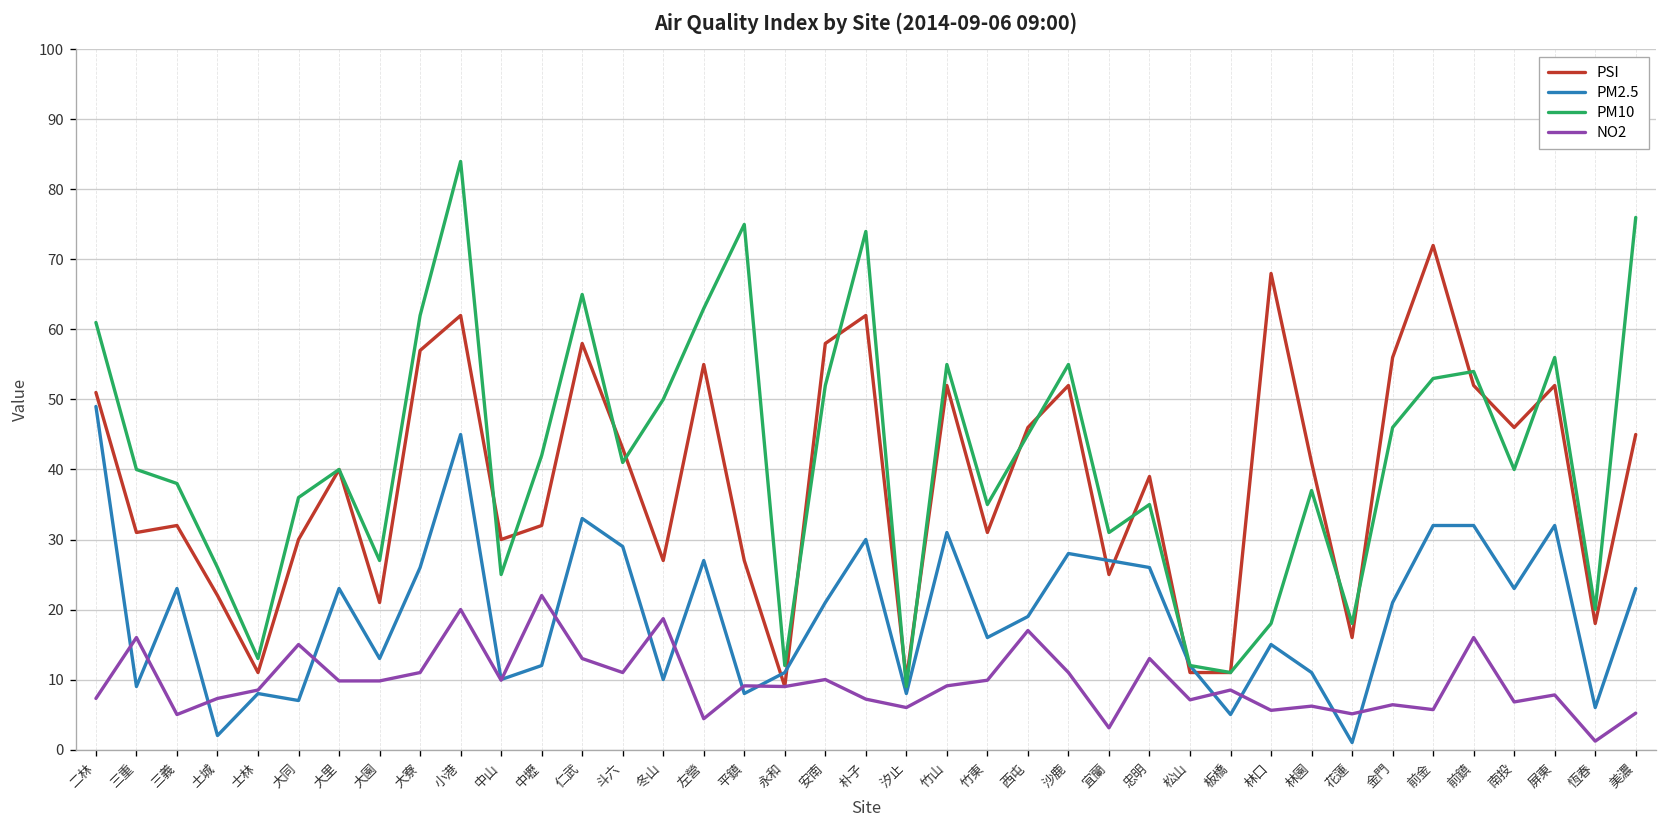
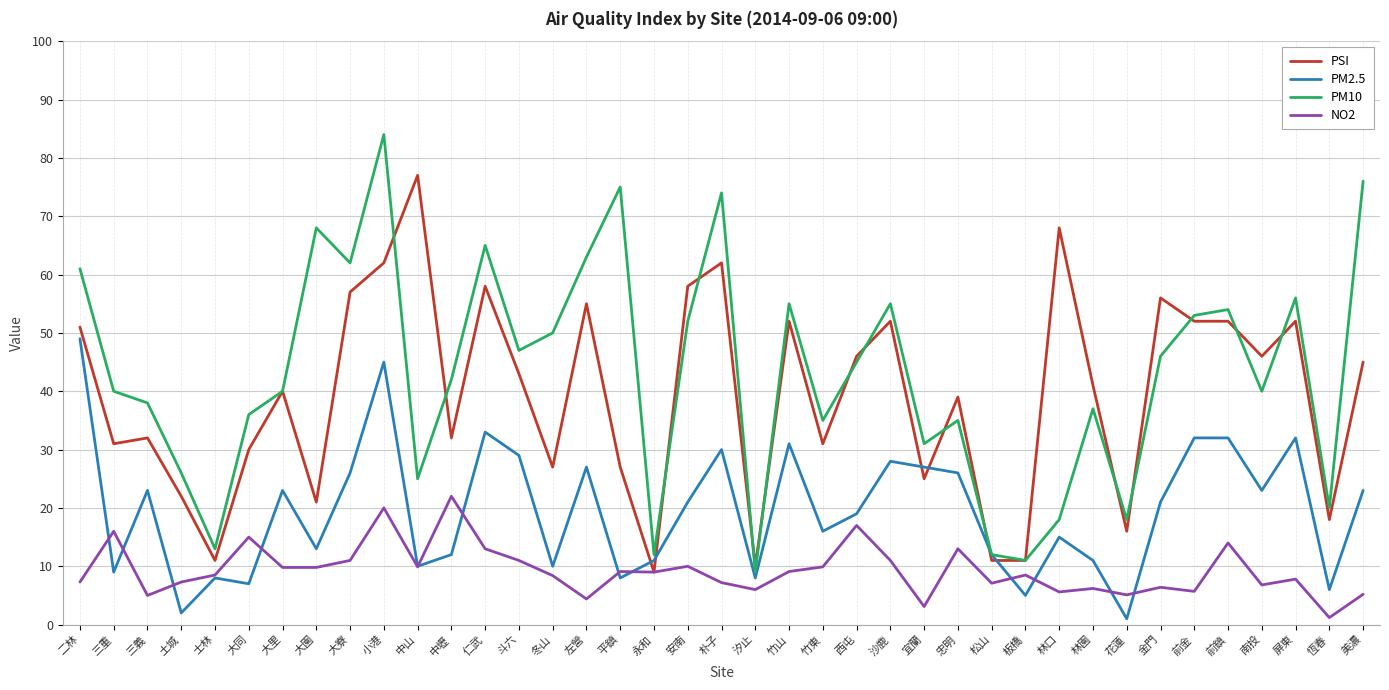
PM10, 大園: 27 -> 68
PSI, 中山: 30 -> 77
PM10, 斗六: 41 -> 47
NO2, 冬山: 19 -> 8
PSI, 前金: 72 -> 52
NO2, 前鎮: 16 -> 14
